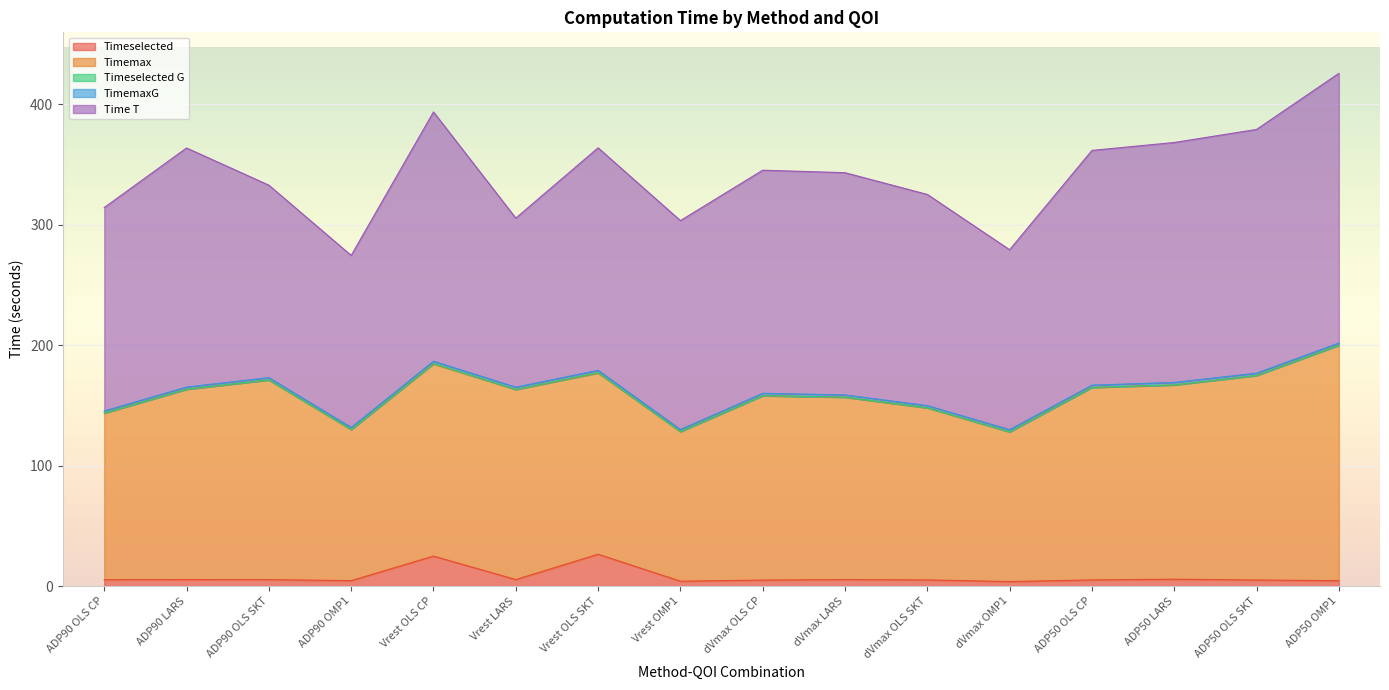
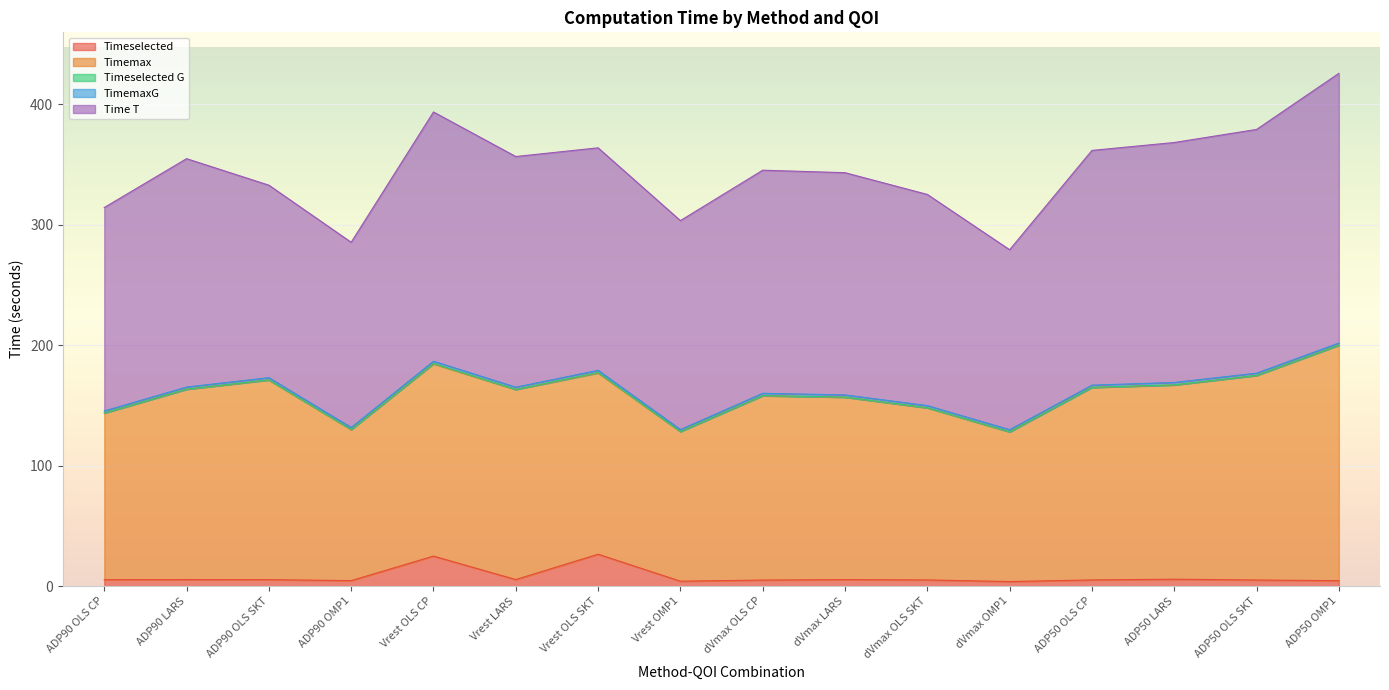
Time T, ADP90 LARS: 199 -> 190
Time T, ADP90 OMP1: 143 -> 154
Time T, Vrest LARS: 140 -> 192
